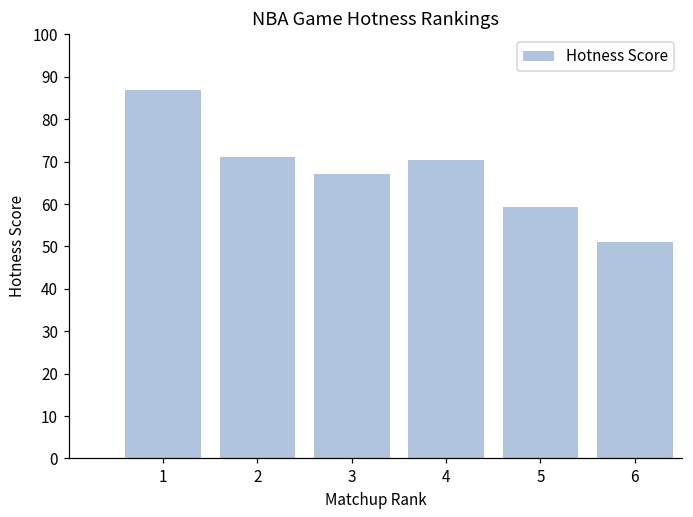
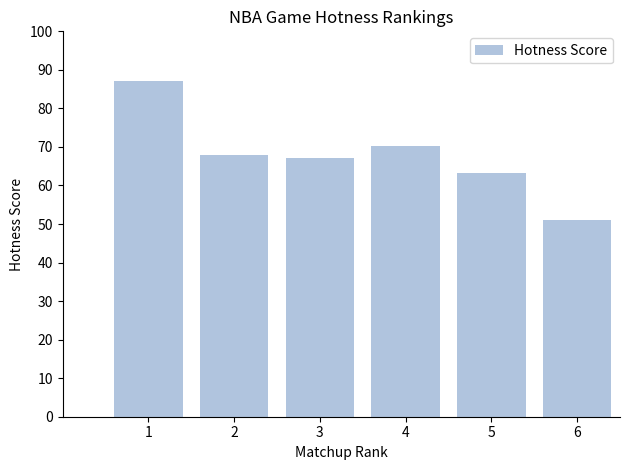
2: 71 -> 68
5: 59 -> 63
